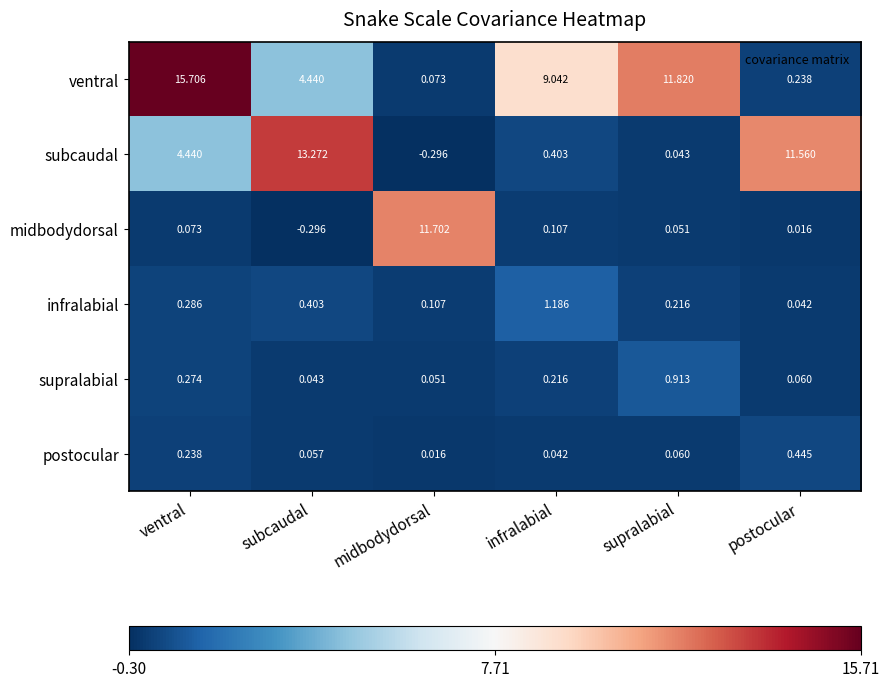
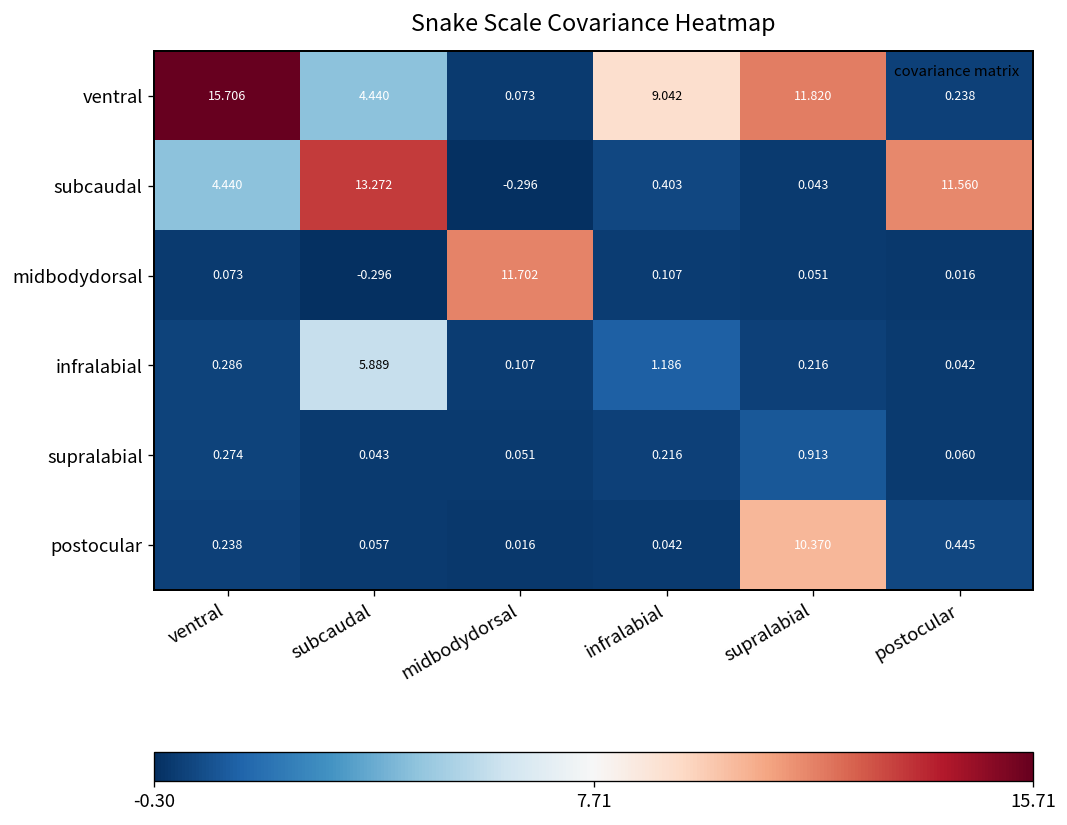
infralabial, subcaudal: 0.403 -> 5.889
postocular, supralabial: 0.060 -> 10.370
